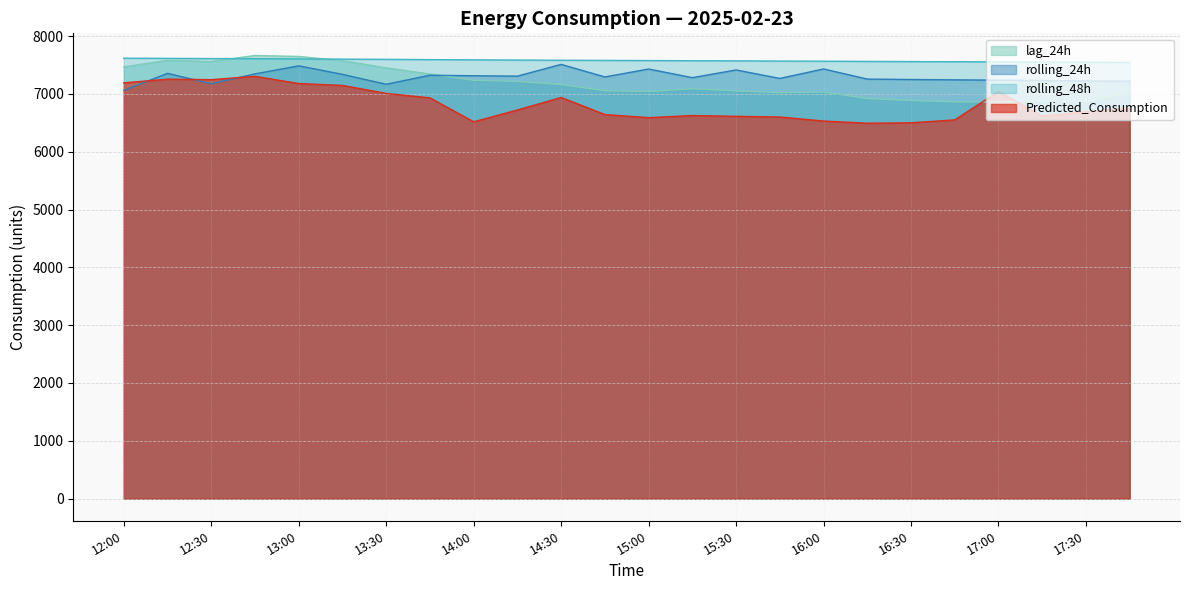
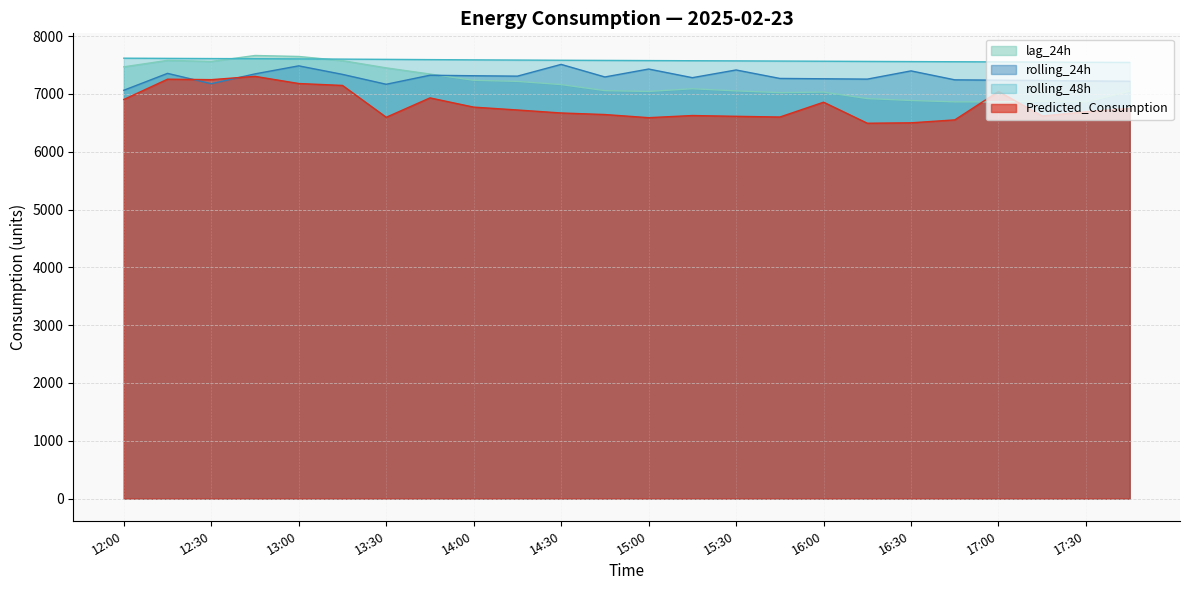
Predicted_Consumption, 12:00: 7200 -> 6900
Predicted_Consumption, 13:30: 7000 -> 6600
Predicted_Consumption, 14:00: 6500 -> 6800
Predicted_Consumption, 14:30: 6900 -> 6700
rolling_24h, 16:00: 7400 -> 7300
Predicted_Consumption, 16:00: 6500 -> 6900
rolling_24h, 16:30: 7200 -> 7400
